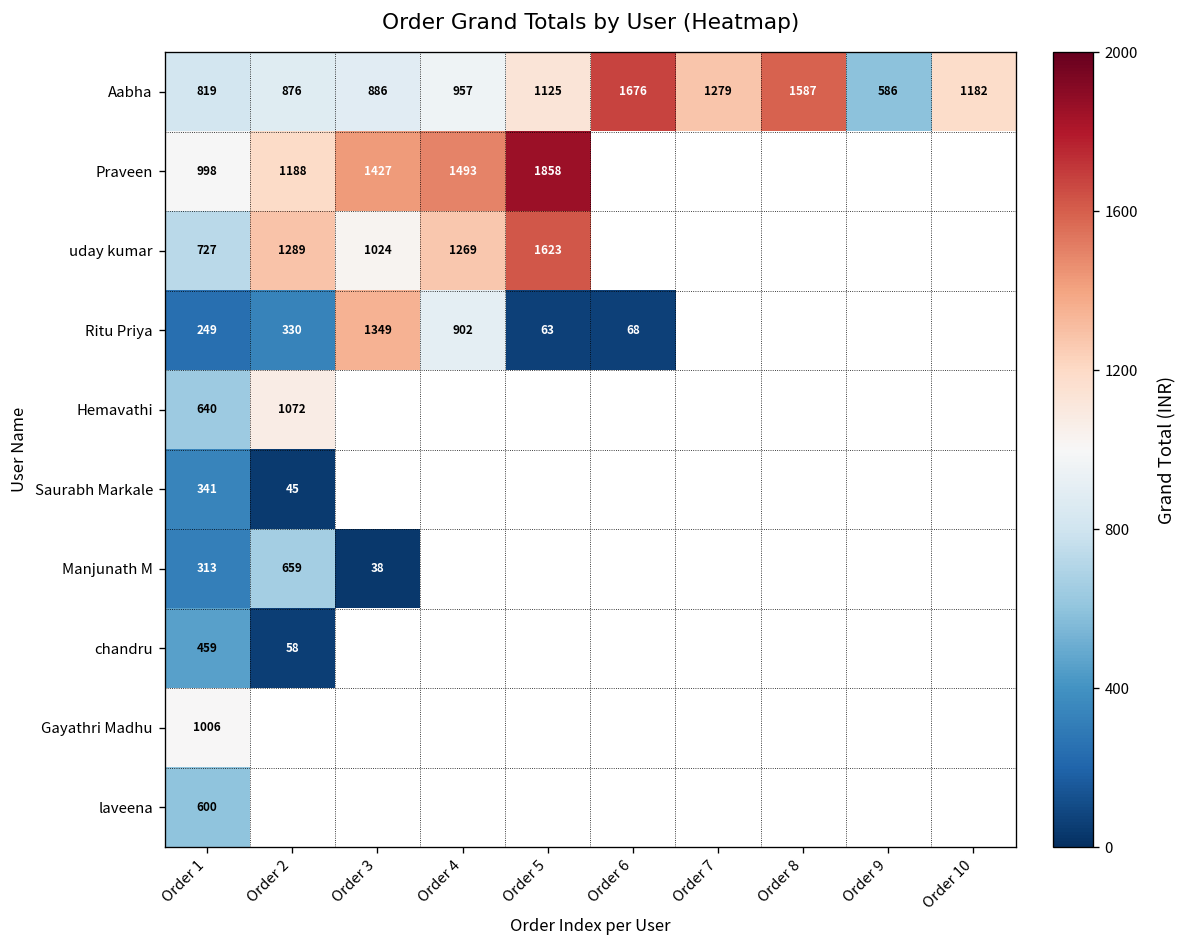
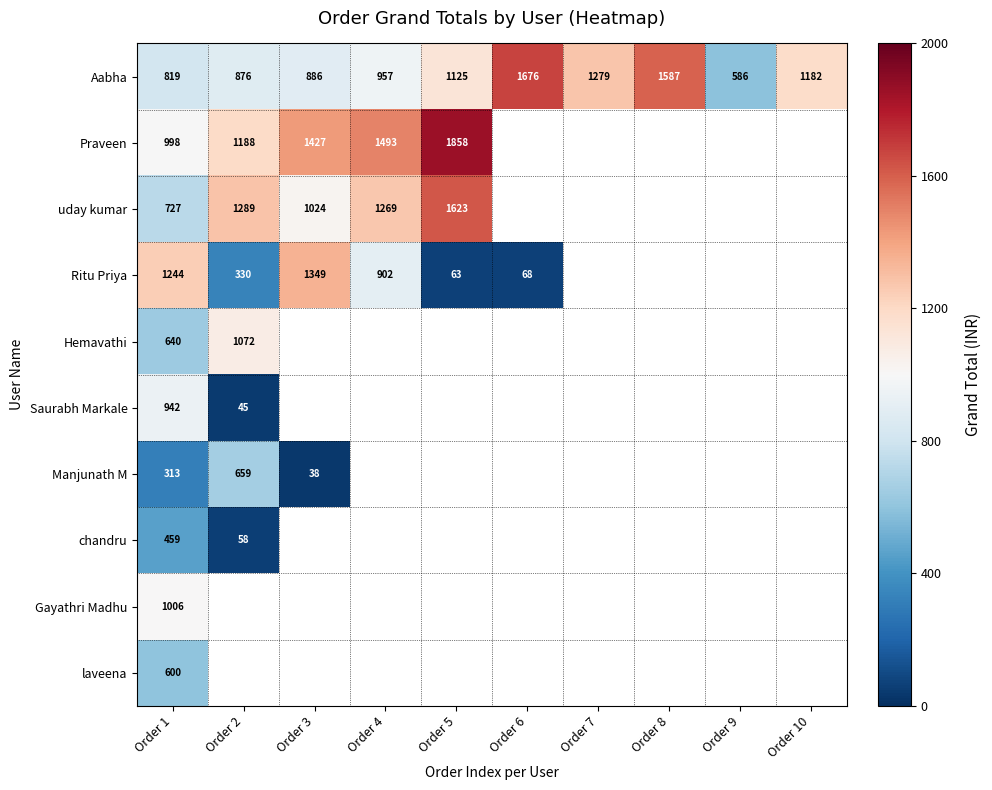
Ritu Priya, Order 1: 249 -> 1244
Saurabh Markale, Order 1: 341 -> 942
